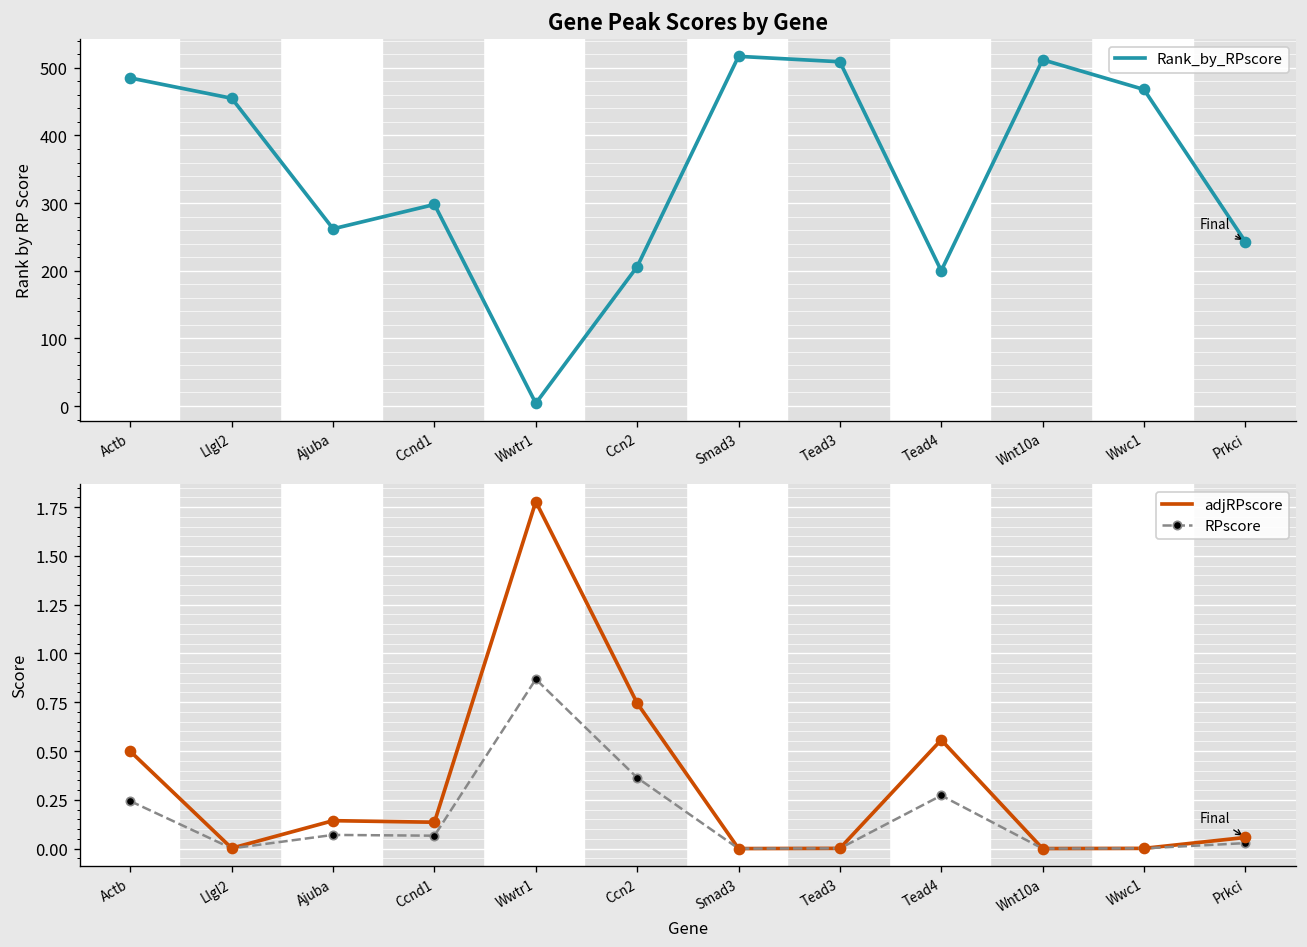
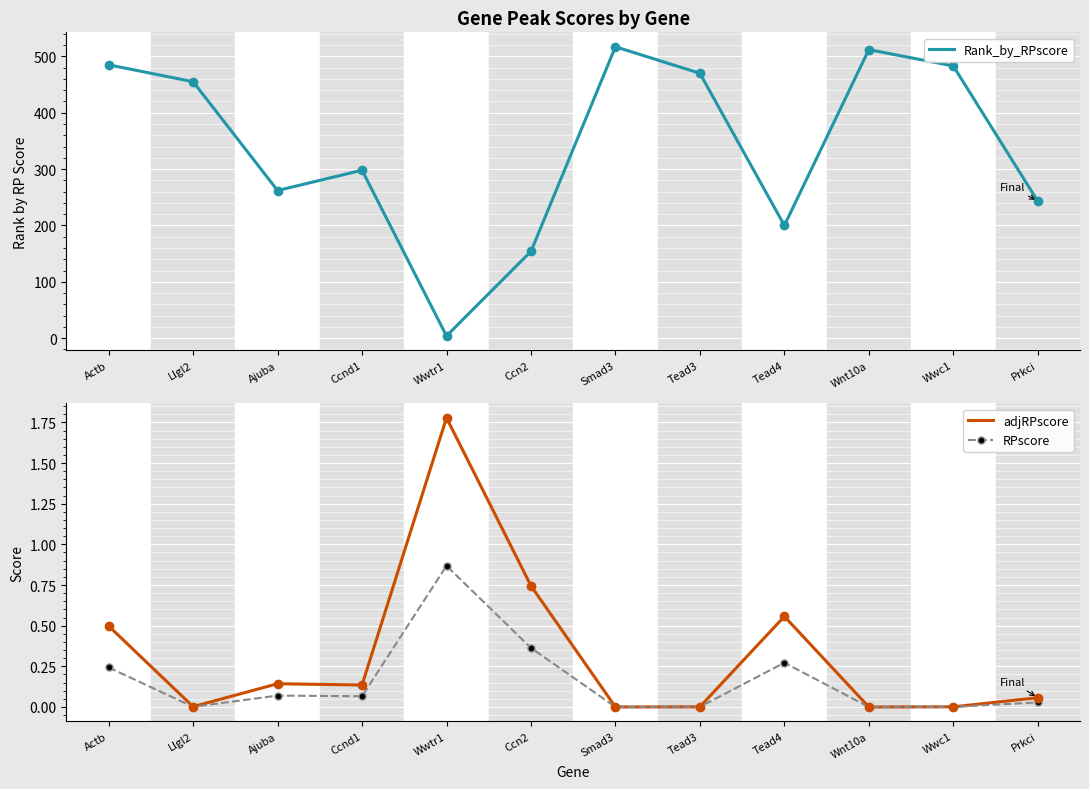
Gene Peak Scores by Gene, Ccn2: 210 -> 150
Gene Peak Scores by Gene, Tead3: 510 -> 470
Gene Peak Scores by Gene, Wwc1: 470 -> 480
